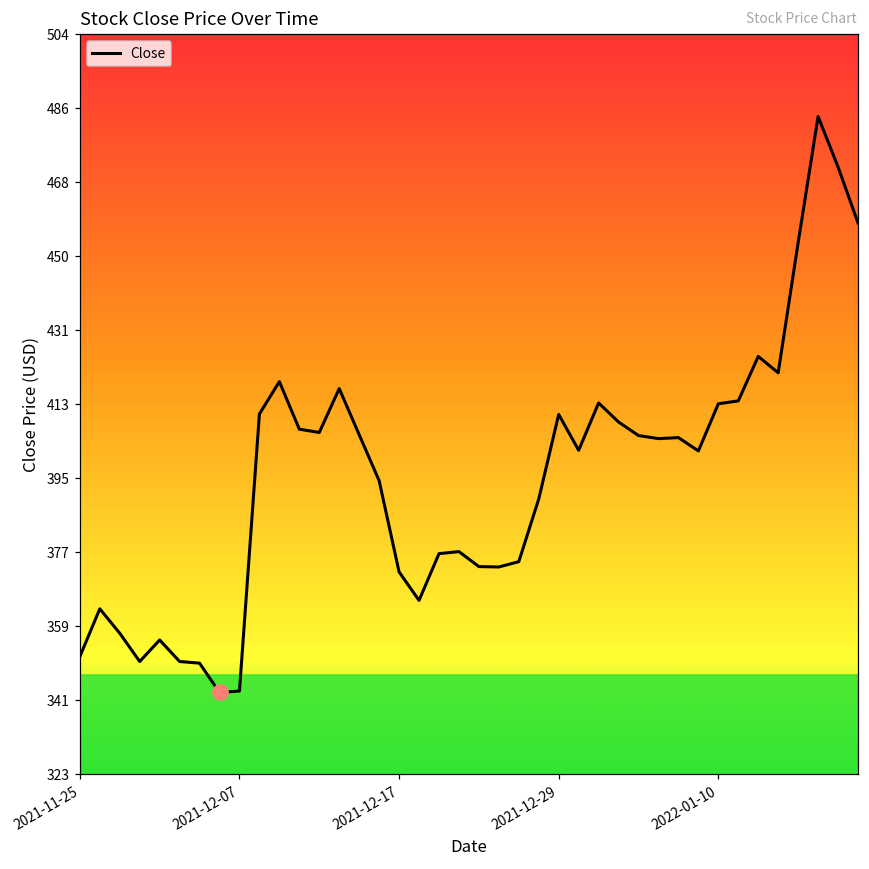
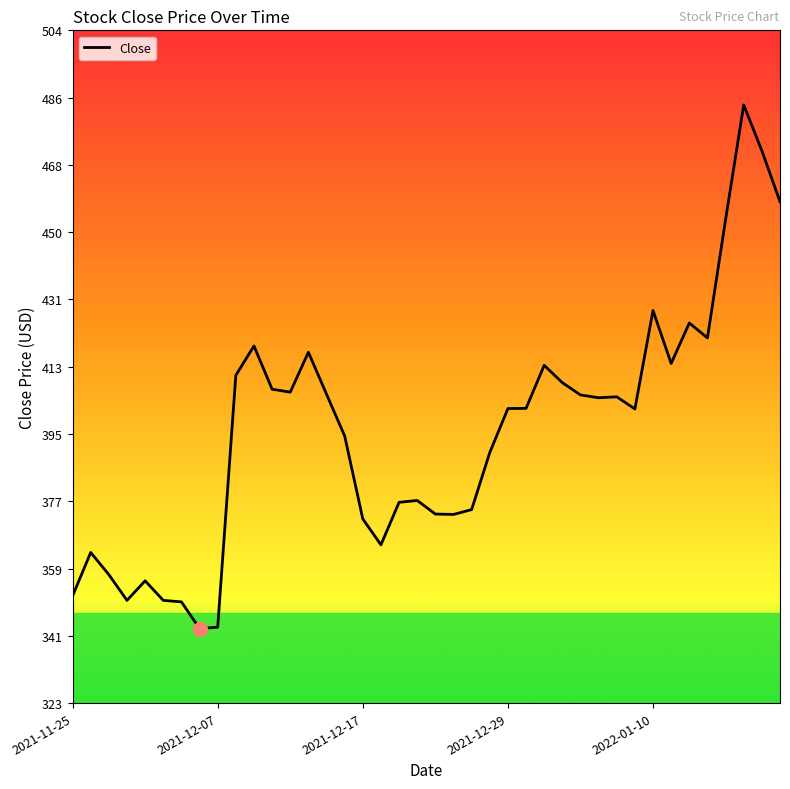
Close, 2021-12-29: 411 -> 402
Close, 2022-01-10: 414 -> 429
